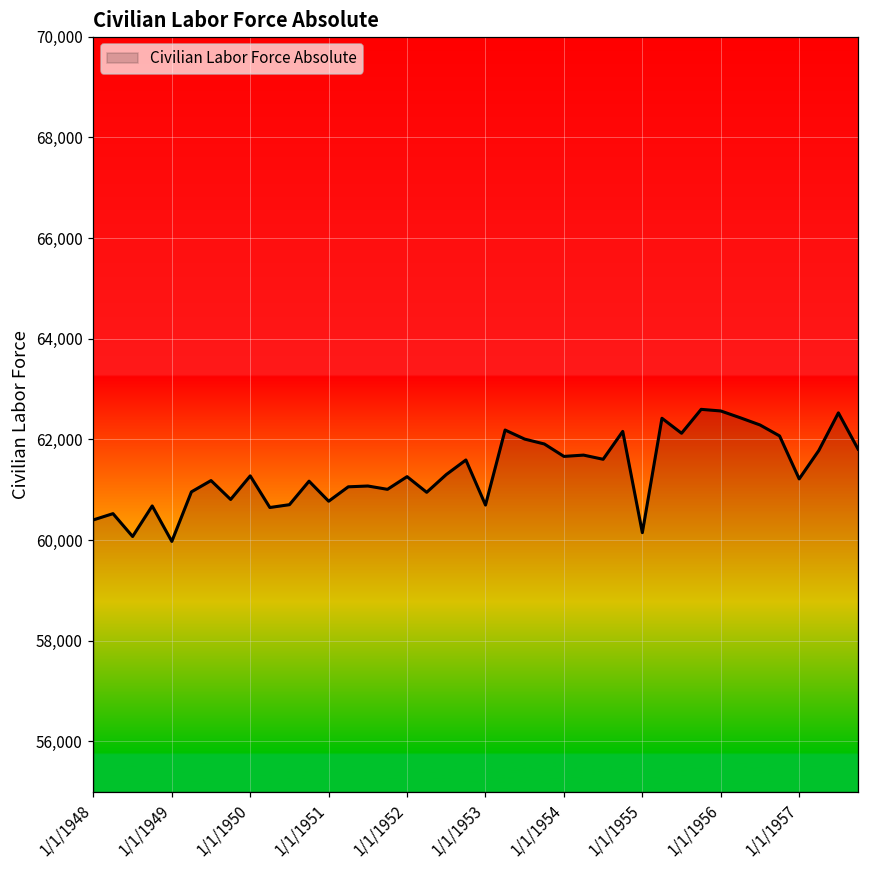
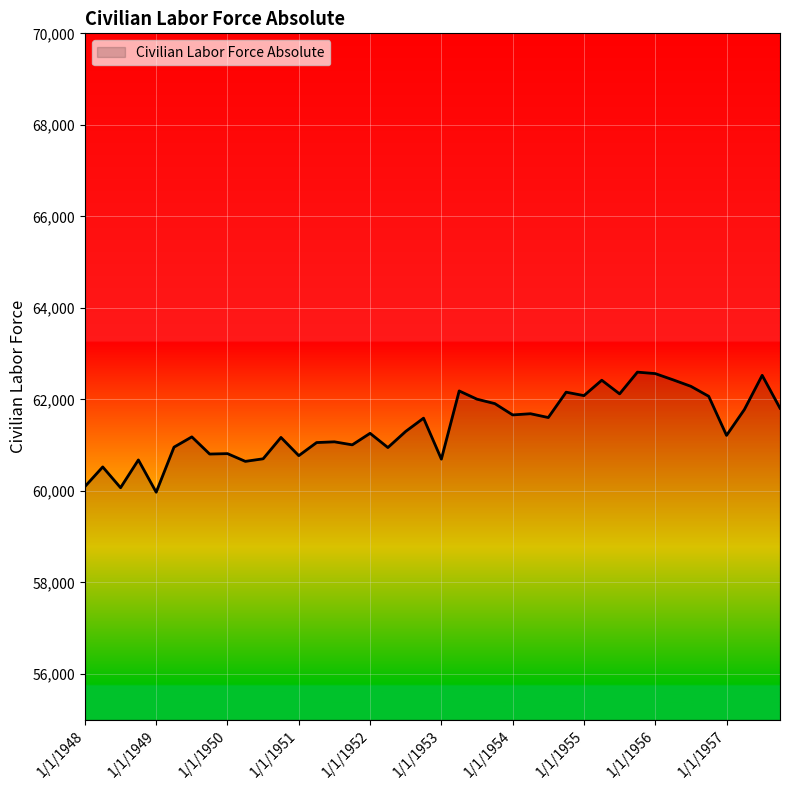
1/1/1948: 60,400 -> 60,100
1/1/1950: 61,300 -> 60,800
1/1/1955: 60,100 -> 62,100
